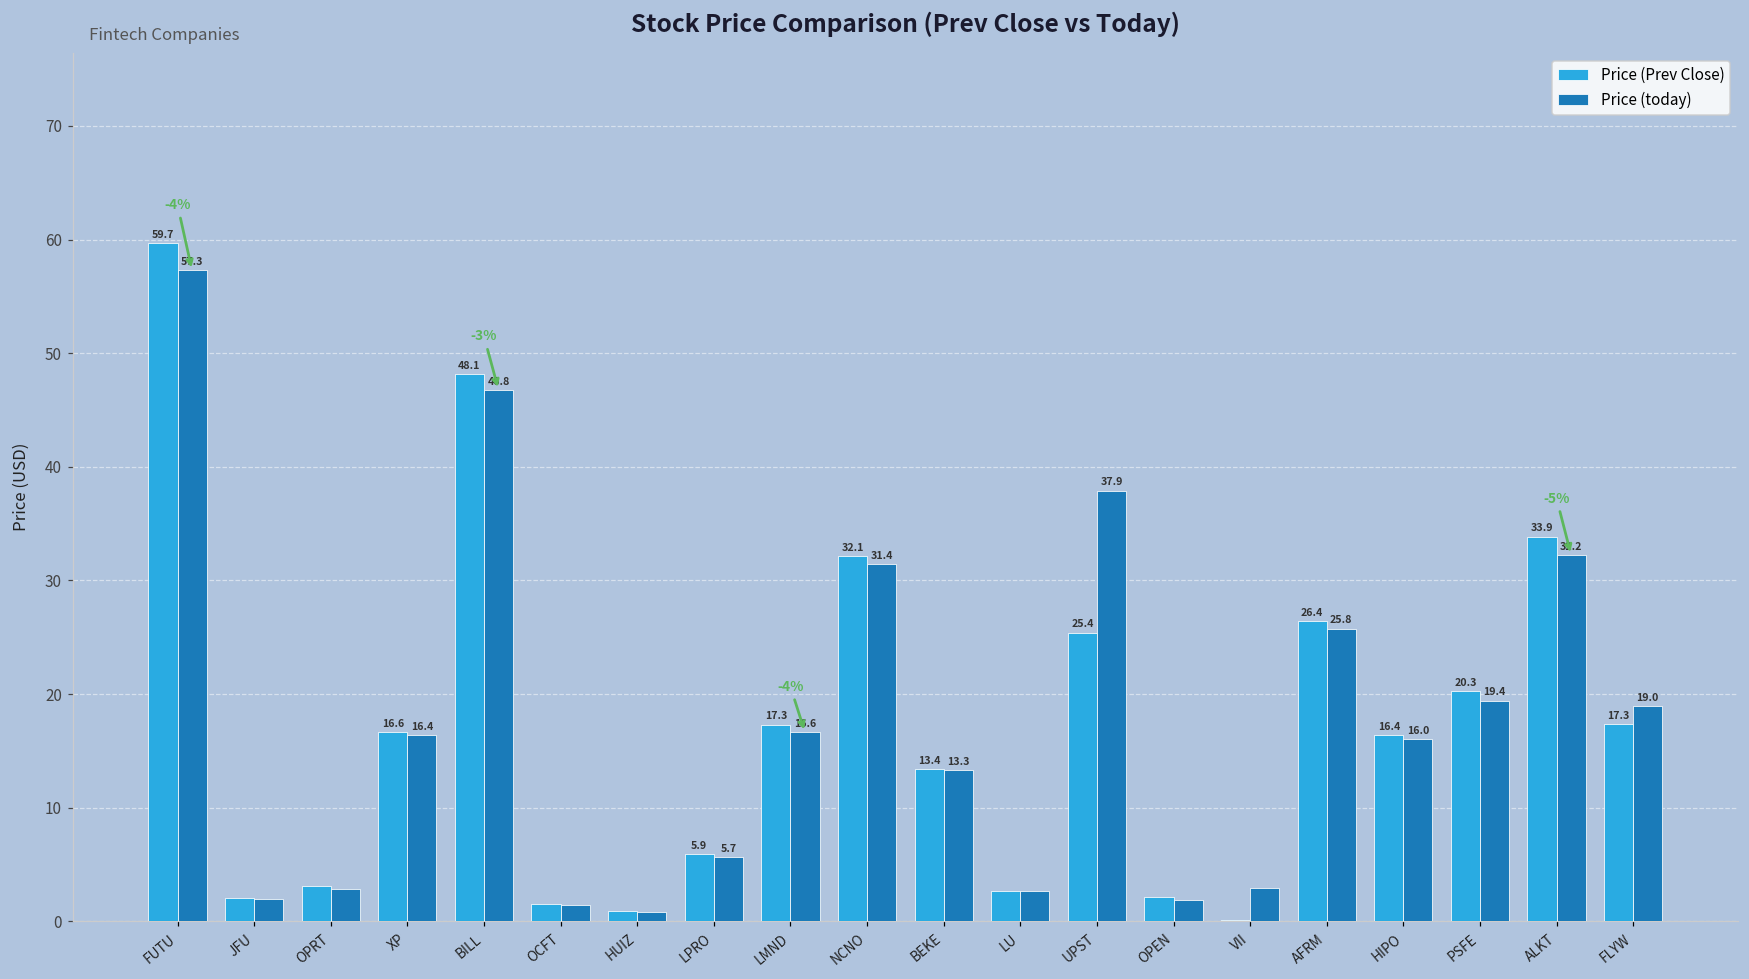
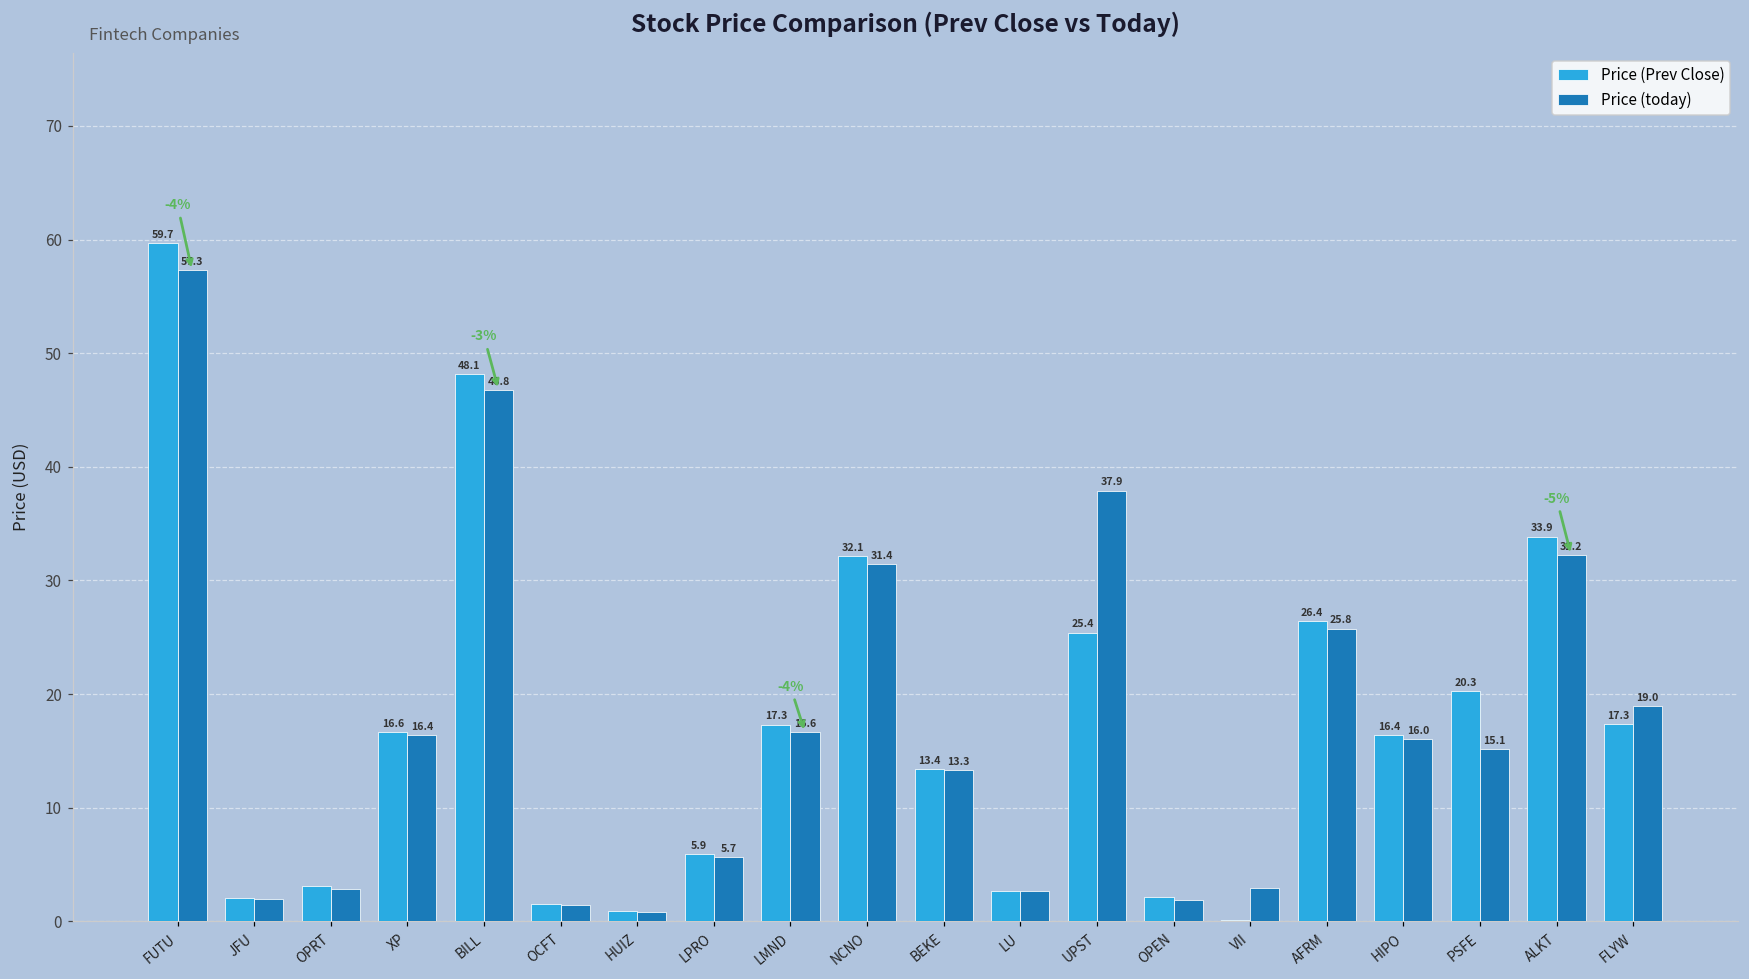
Price (today), PSFE: 19.4 -> 15.1
